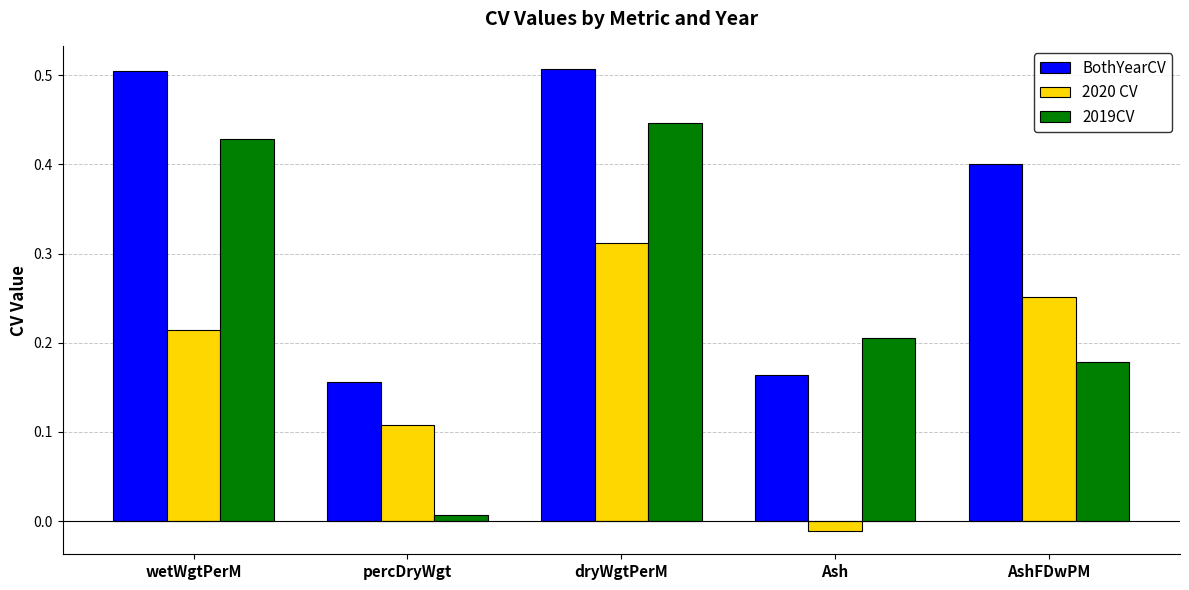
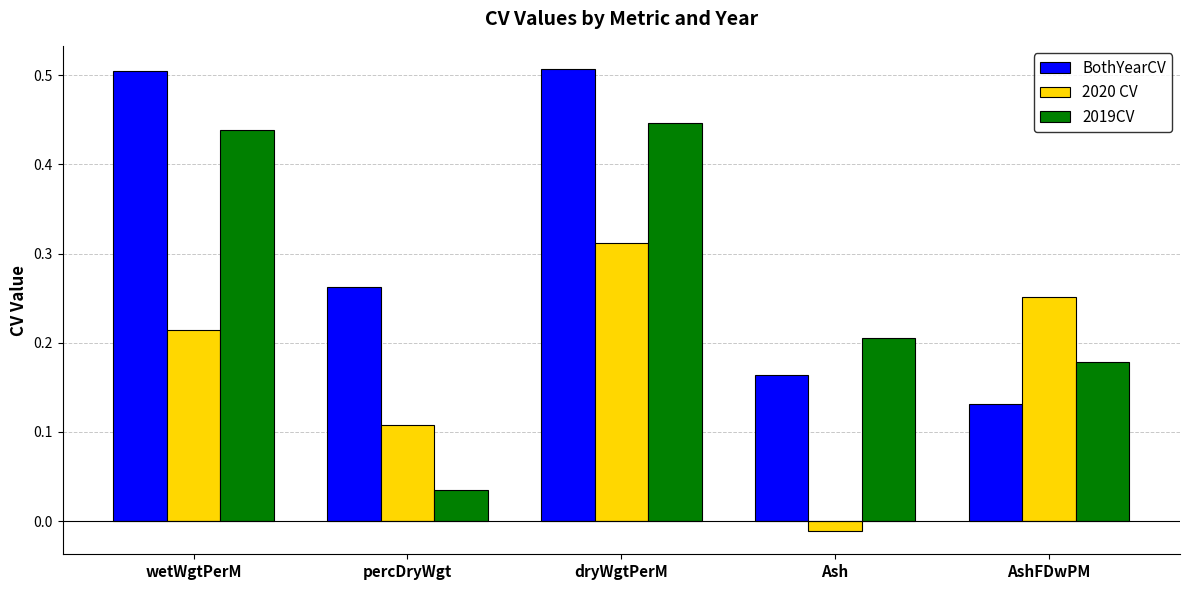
2019CV, wetWgtPerM: 0.43 -> 0.44
BothYearCV, percDryWgt: 0.16 -> 0.26
2019CV, percDryWgt: 0.01 -> 0.04
BothYearCV, AshFDwPM: 0.40 -> 0.13
